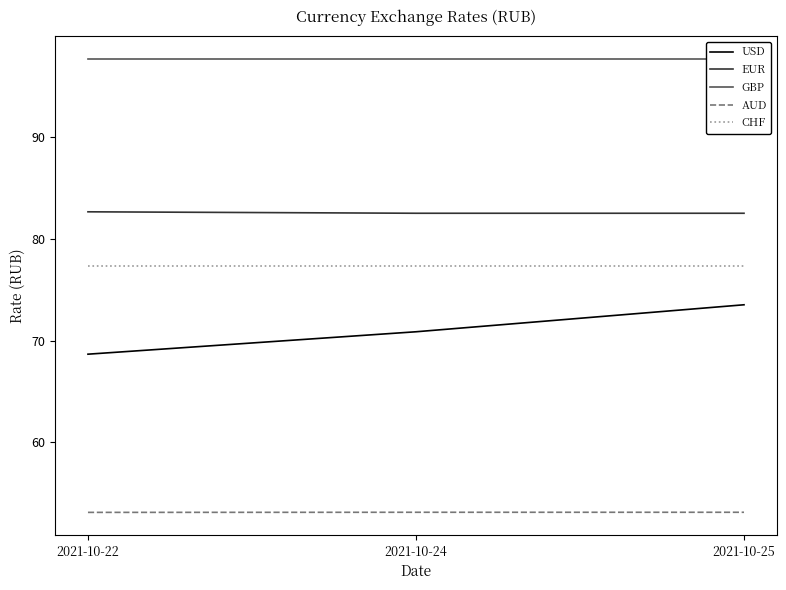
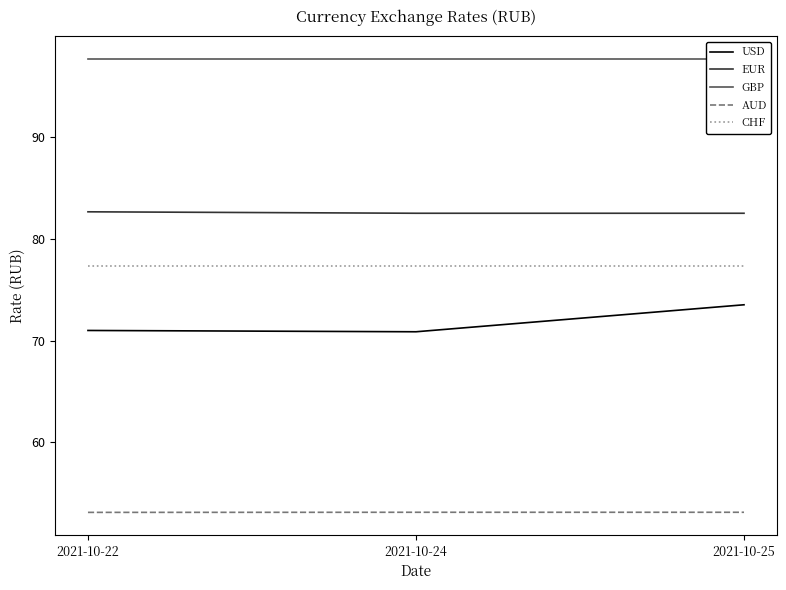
USD, 2021-10-22: 68.7 -> 71.0
